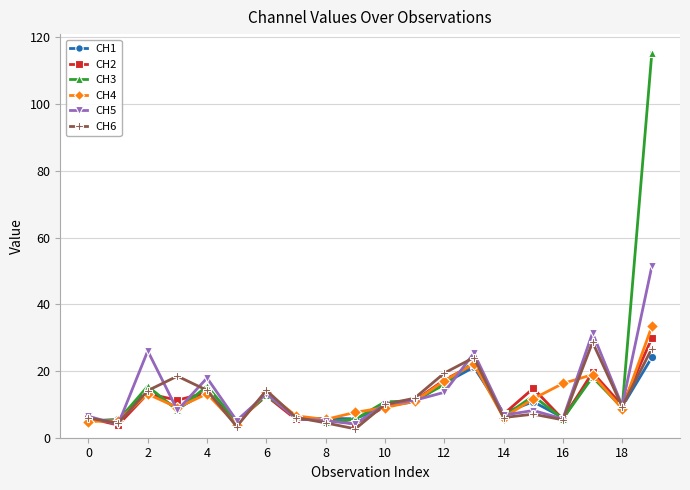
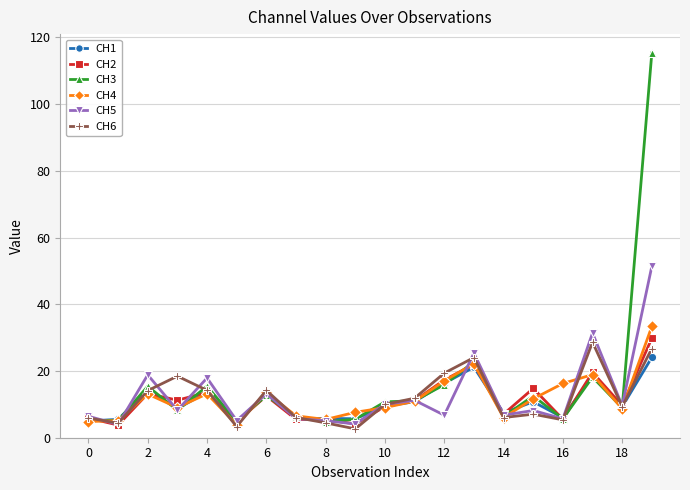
CH5, 2: 26 -> 19
CH5, 12: 14 -> 7
